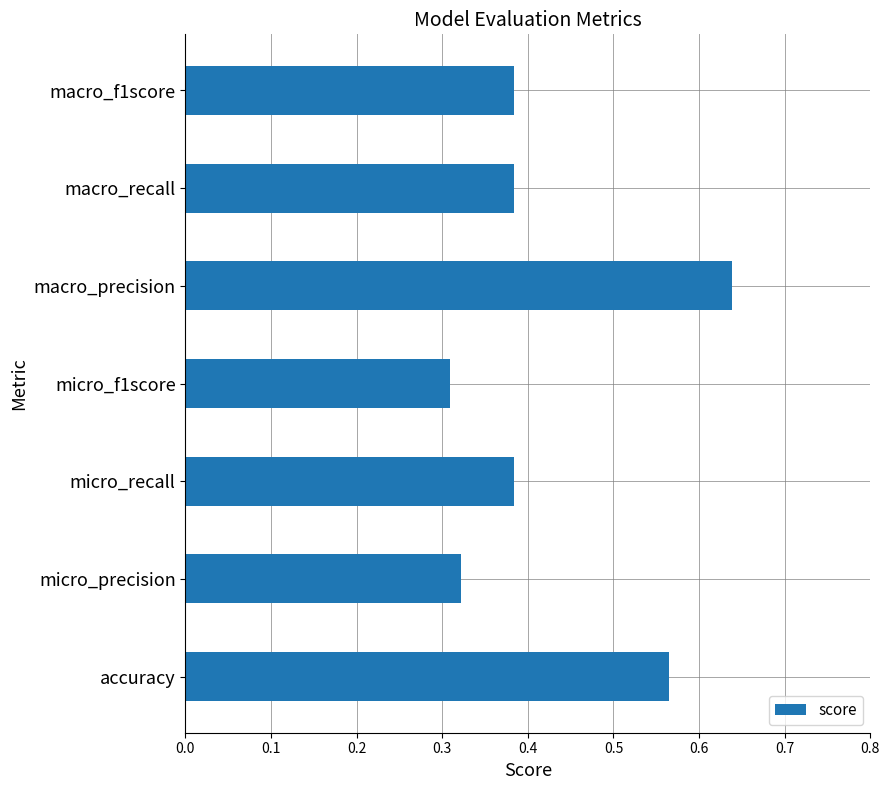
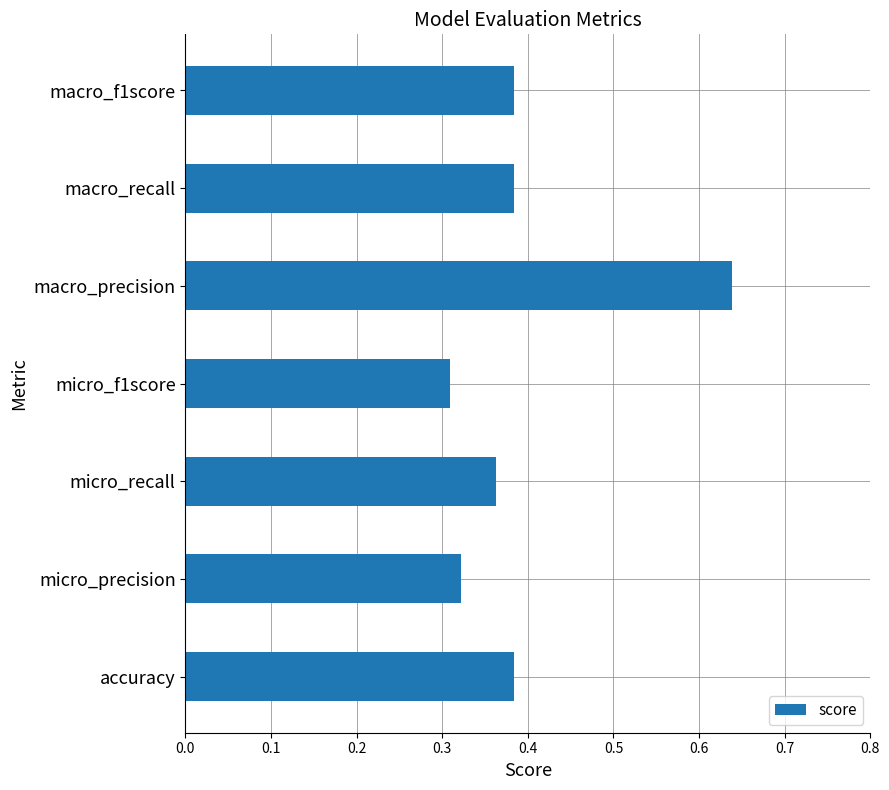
micro_recall: 0.38 -> 0.36
accuracy: 0.56 -> 0.38
